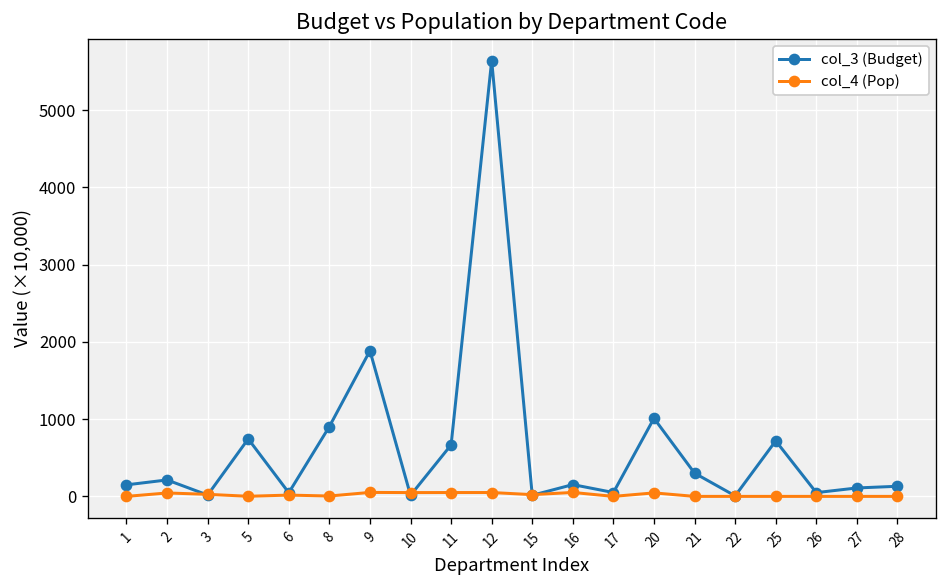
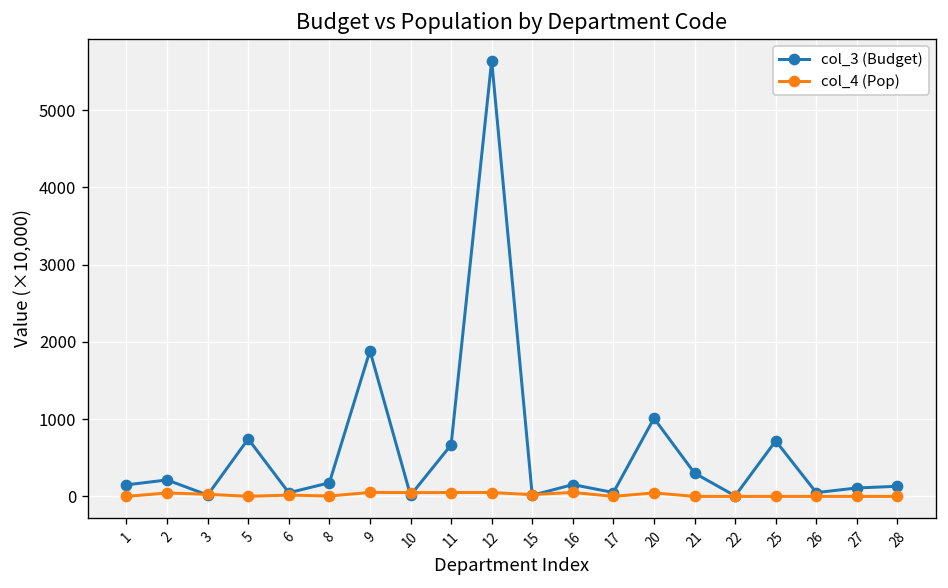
col_3 (Budget), 8: 900 -> 200
